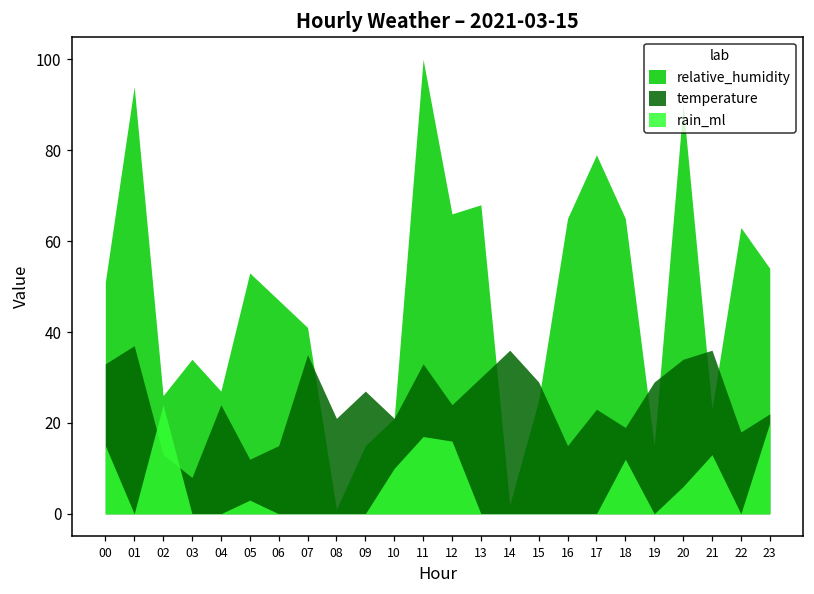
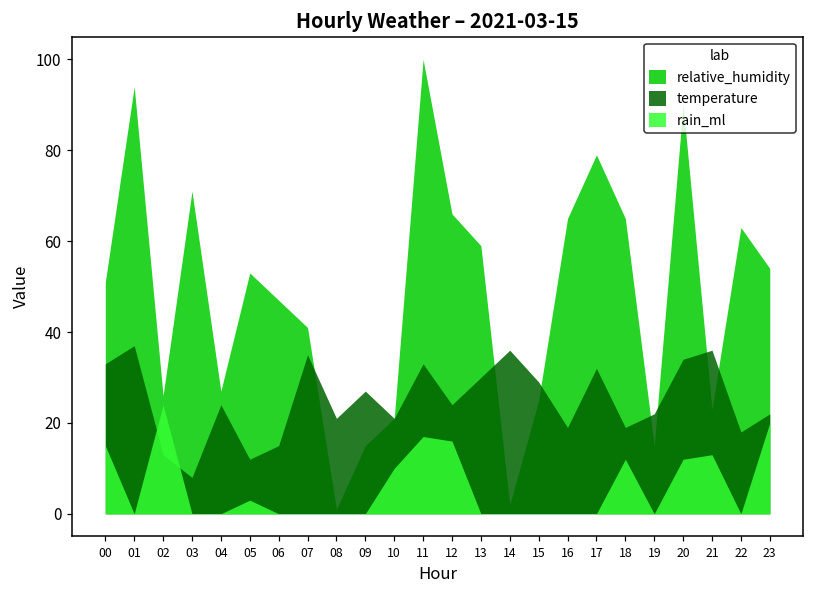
relative_humidity, 03: 34 -> 71
relative_humidity, 13: 68 -> 59
temperature, 16: 15 -> 19
temperature, 17: 23 -> 32
temperature, 19: 29 -> 22
rain_ml, 20: 6 -> 12
